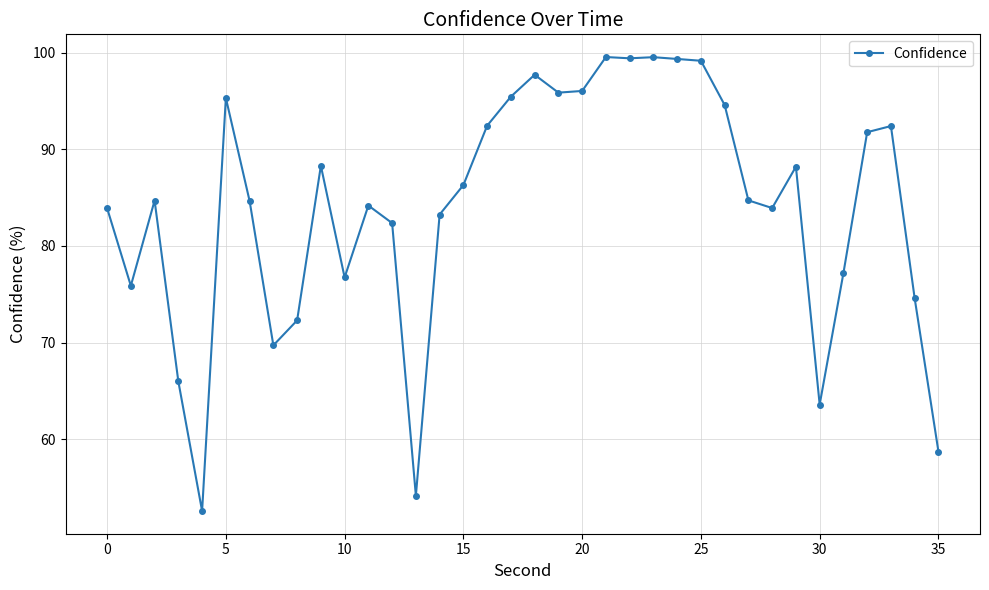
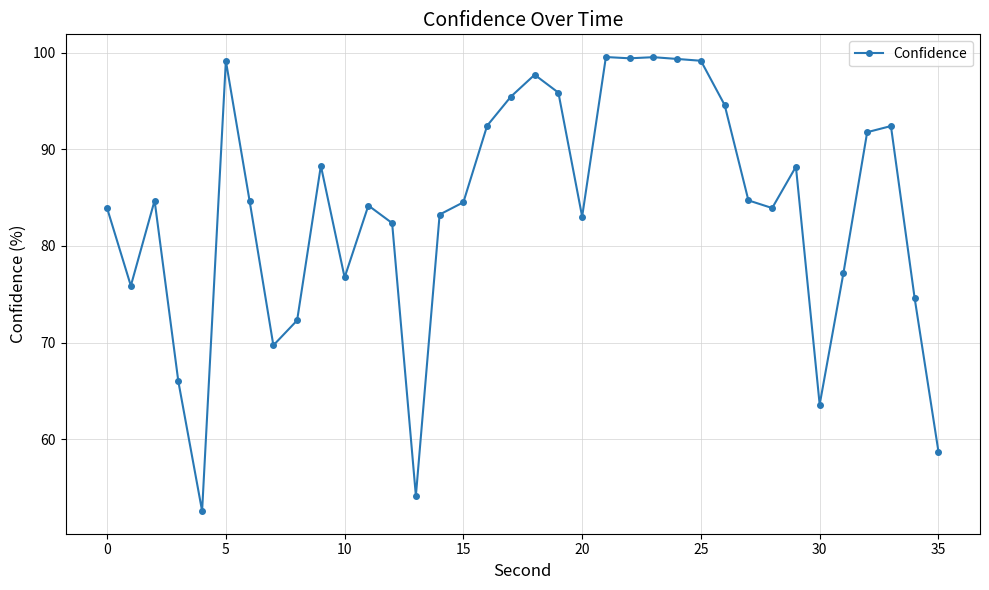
5: 95 -> 99
15: 86 -> 85
20: 96 -> 83
